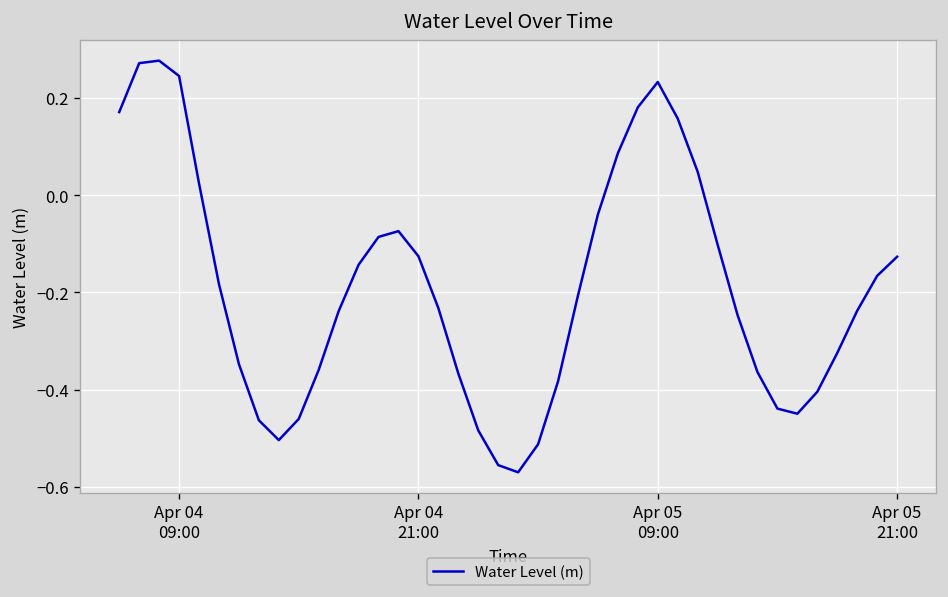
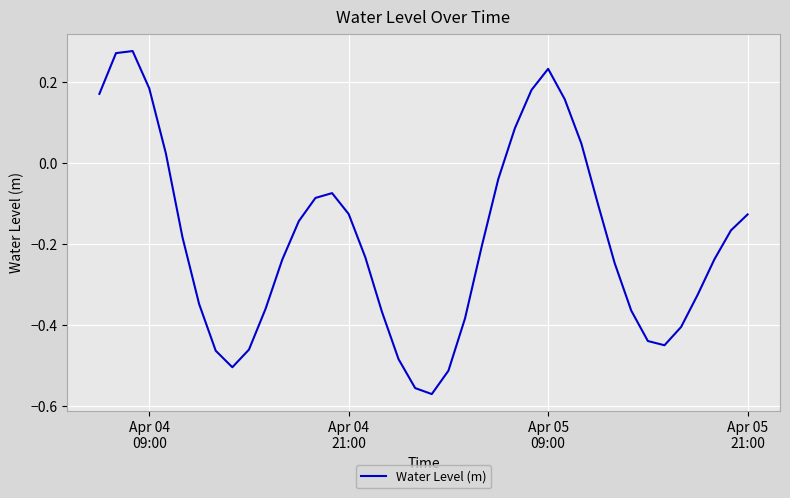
Apr 04 09:00: 0.25 -> 0.19
